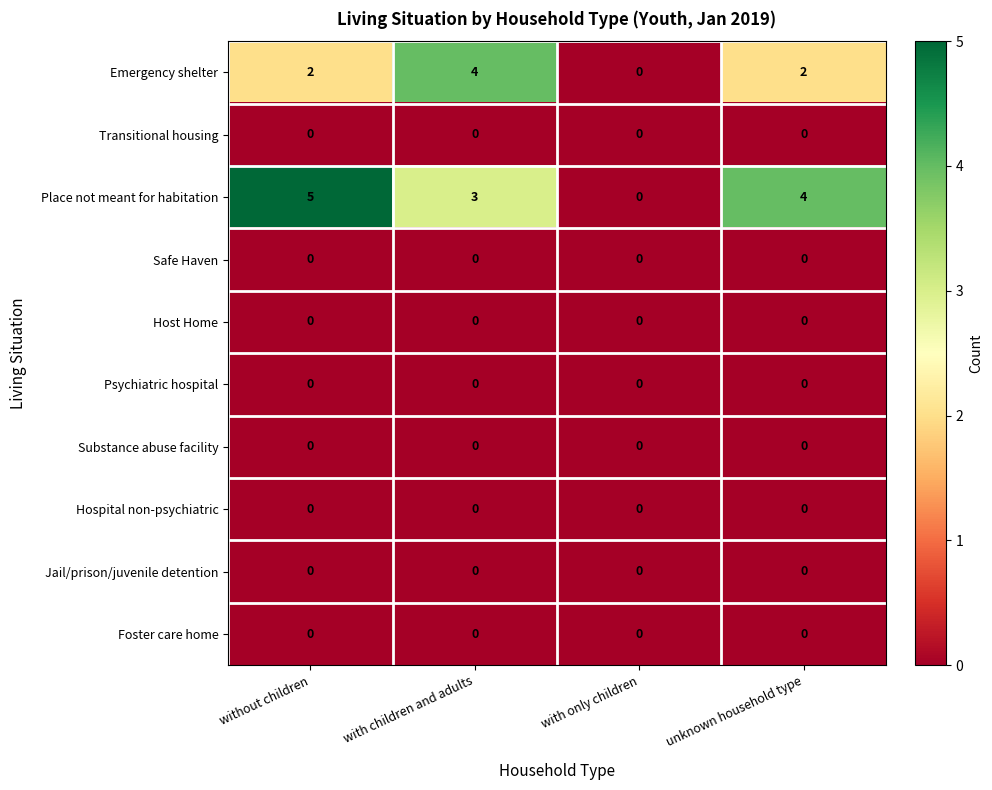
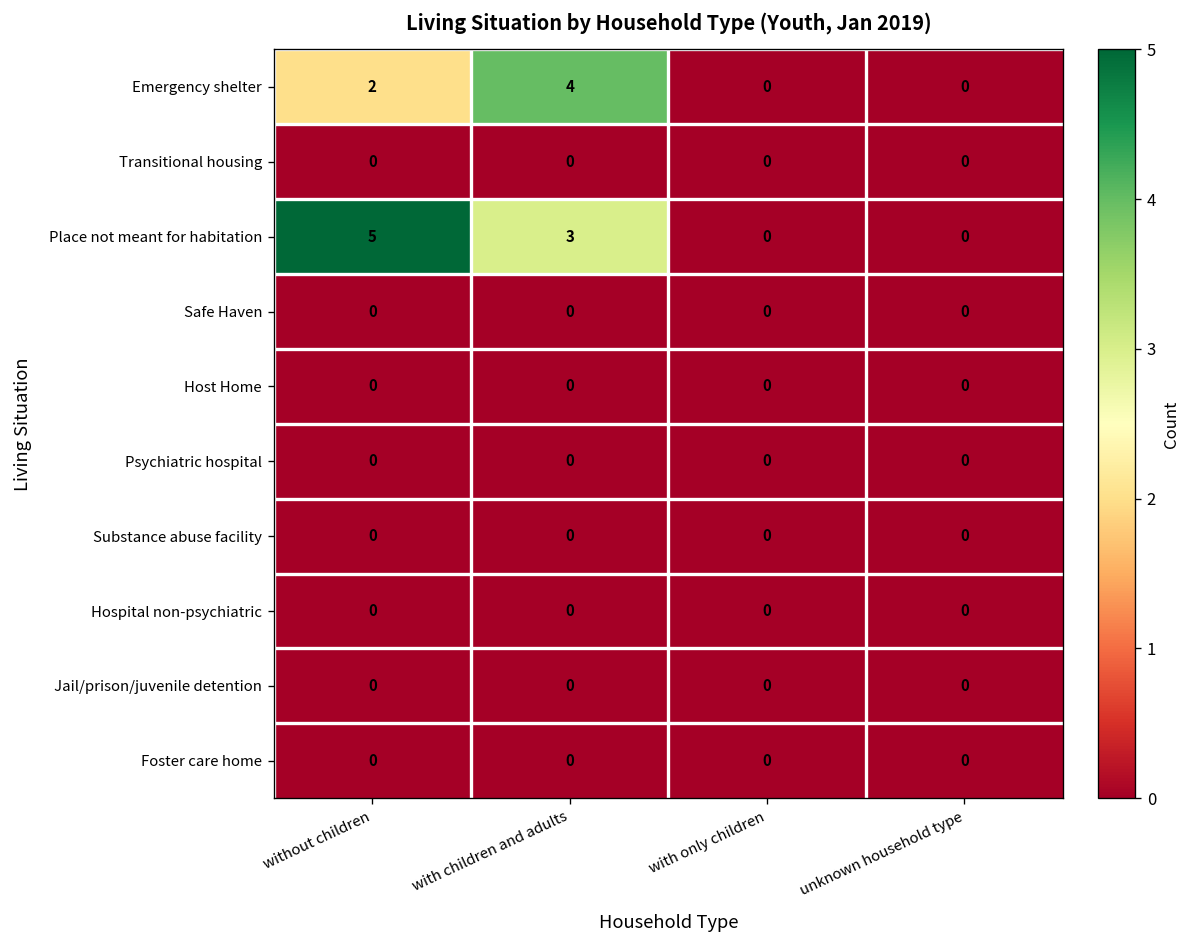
Emergency shelter, unknown household type: 2 -> 0
Place not meant for habitation, unknown household type: 4 -> 0
